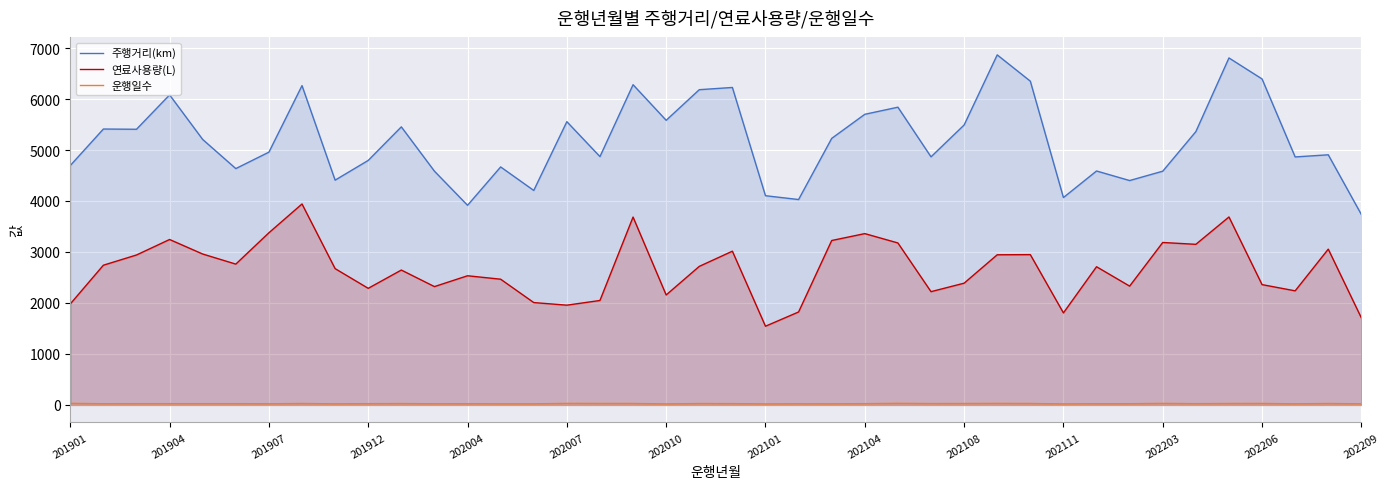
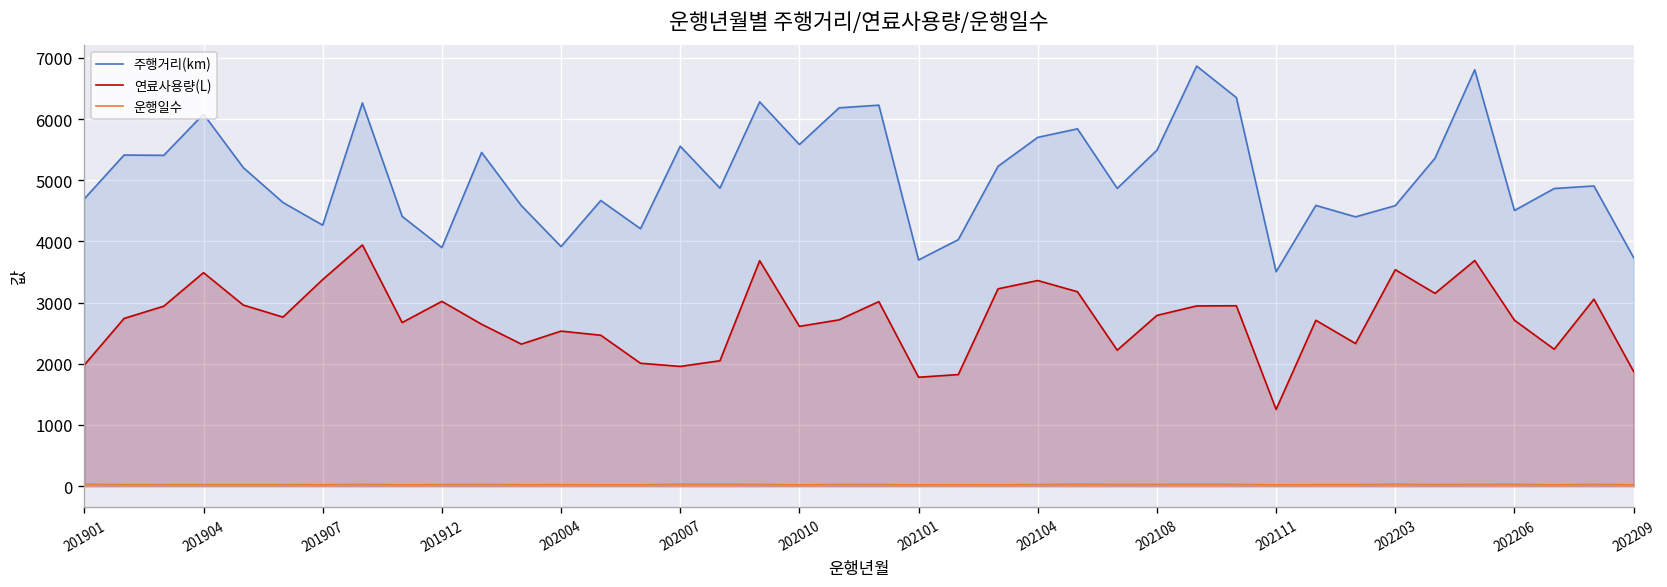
연료사용량(L), 201904: 3200 -> 3500
주행거리(km), 201907: 5000 -> 4300
주행거리(km), 201912: 4800 -> 3900
연료사용량(L), 201912: 2300 -> 3000
연료사용량(L), 202010: 2200 -> 2600
주행거리(km), 202101: 4100 -> 3700
연료사용량(L), 202101: 1500 -> 1800
연료사용량(L), 202108: 2400 -> 2800
주행거리(km), 202111: 4100 -> 3500
연료사용량(L), 202111: 1800 -> 1300
연료사용량(L), 202203: 3200 -> 3500
주행거리(km), 202206: 6400 -> 4500
연료사용량(L), 202206: 2400 -> 2700
연료사용량(L), 202209: 1700 -> 1900
